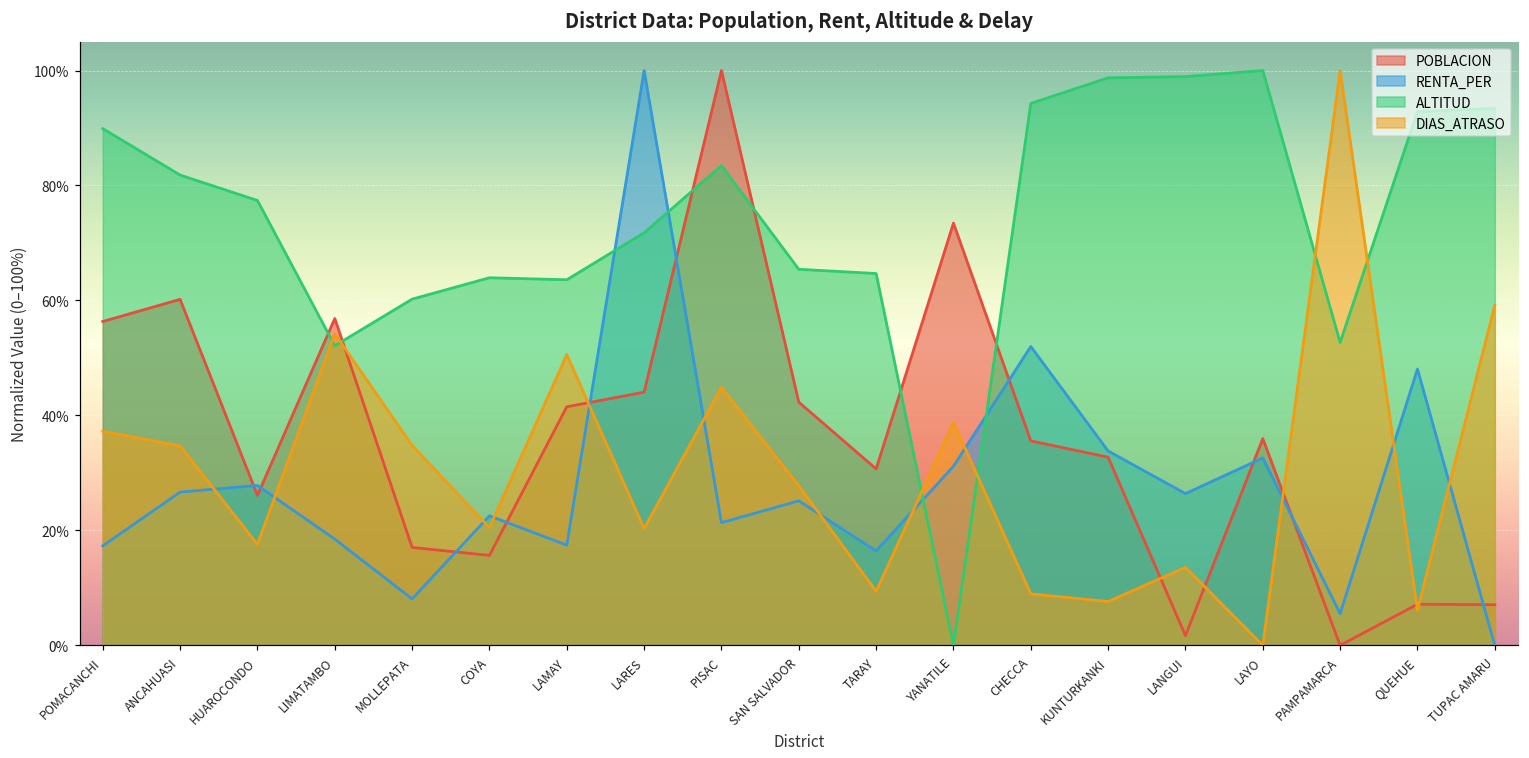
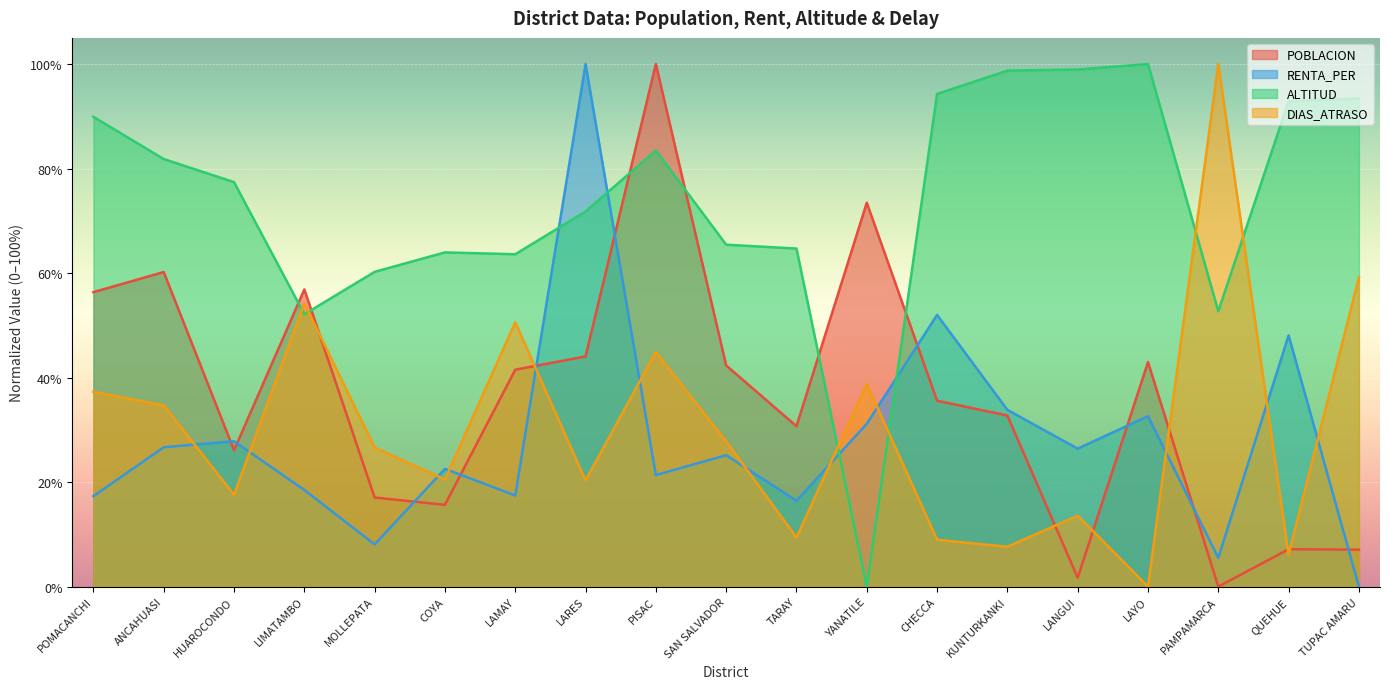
DIAS_ATRASO, MOLLEPATA: 35% -> 27%
POBLACION, LAYO: 36% -> 43%
